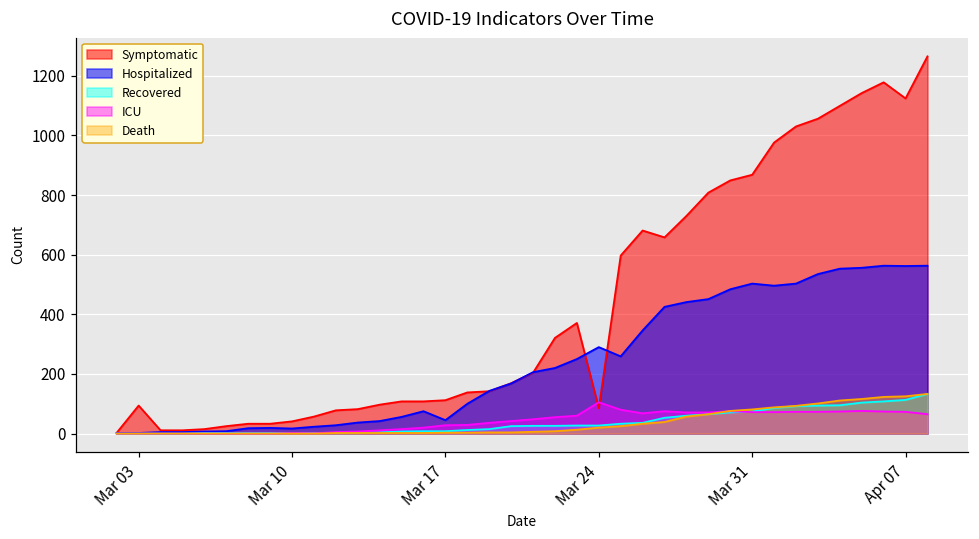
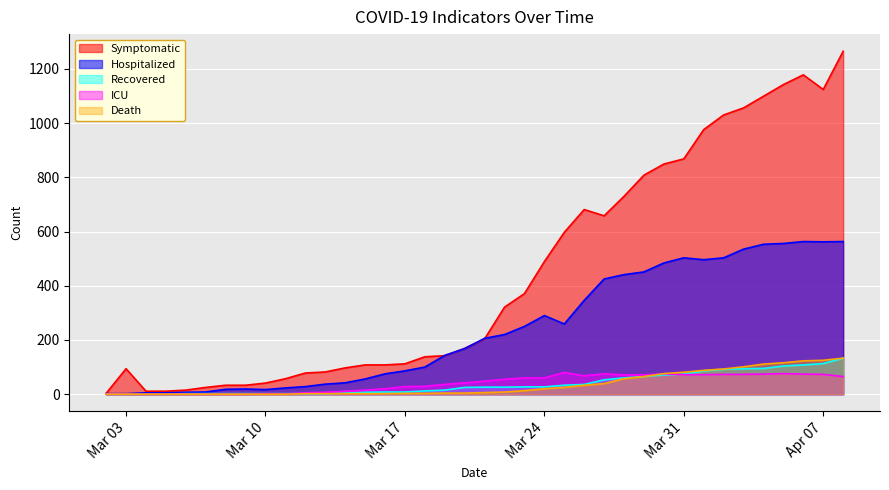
Hospitalized, Mar 17: 50 -> 90
Symptomatic, Mar 24: 90 -> 490
ICU, Mar 24: 110 -> 60
